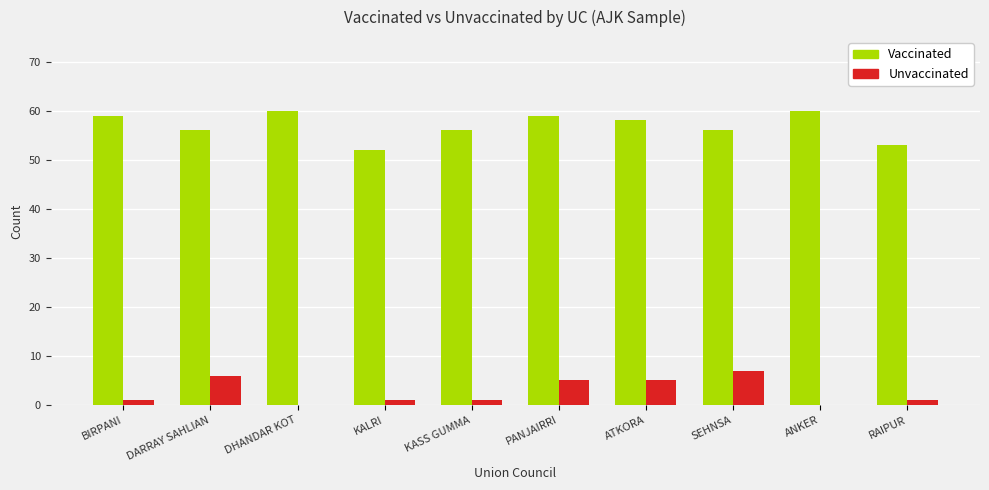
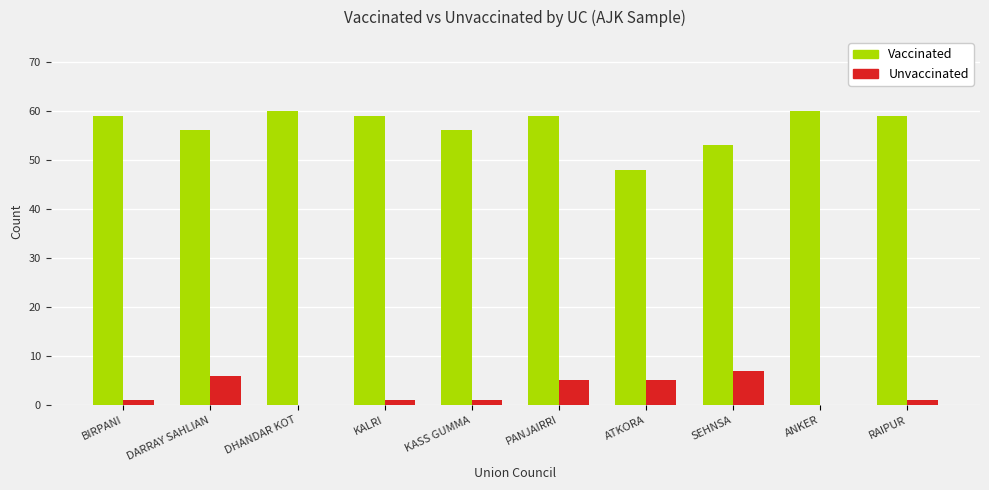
Vaccinated, KALRI: 52 -> 59
Vaccinated, ATKORA: 58 -> 48
Vaccinated, SEHNSA: 56 -> 53
Vaccinated, RAIPUR: 53 -> 59
